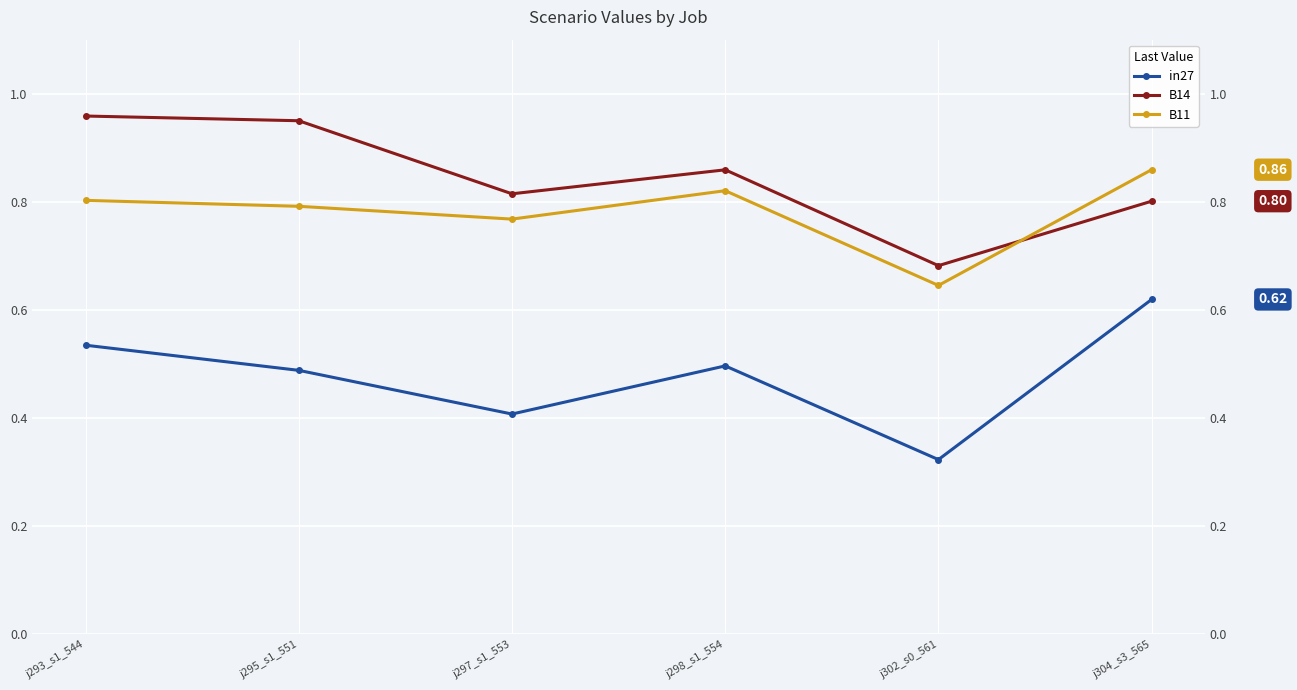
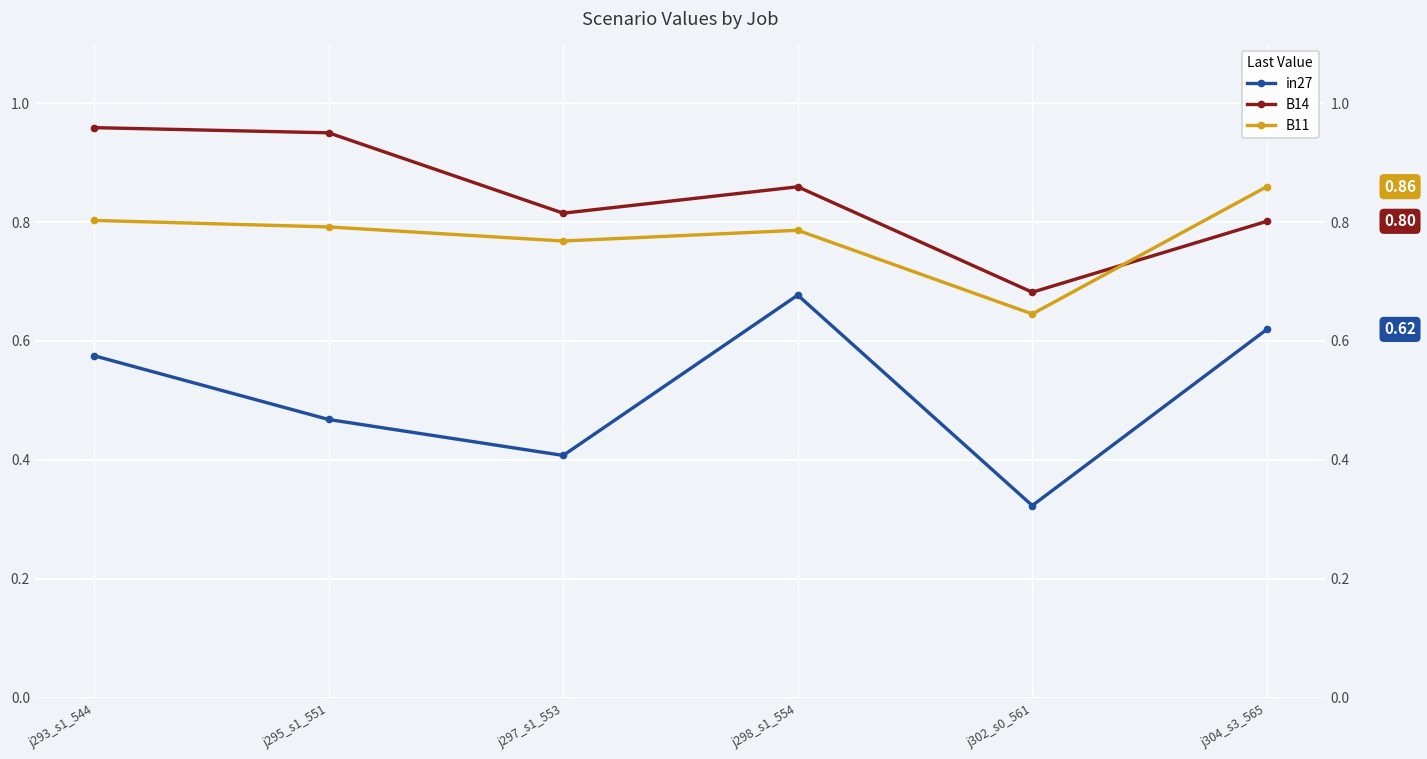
in27, j293_s1_544: 0.53 -> 0.58
in27, j295_s1_551: 0.49 -> 0.47
in27, j298_s1_554: 0.50 -> 0.68
B11, j298_s1_554: 0.82 -> 0.79
